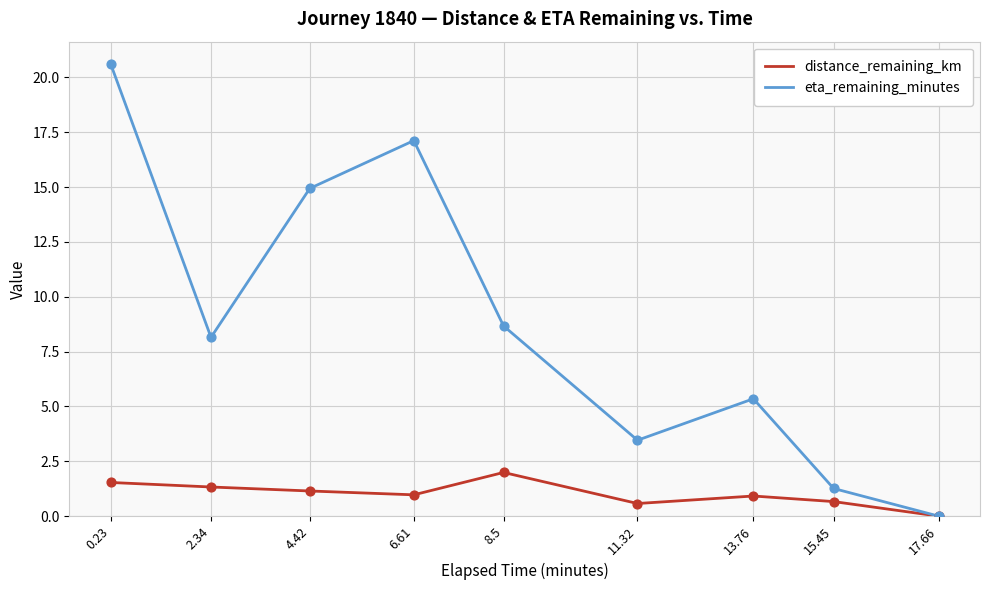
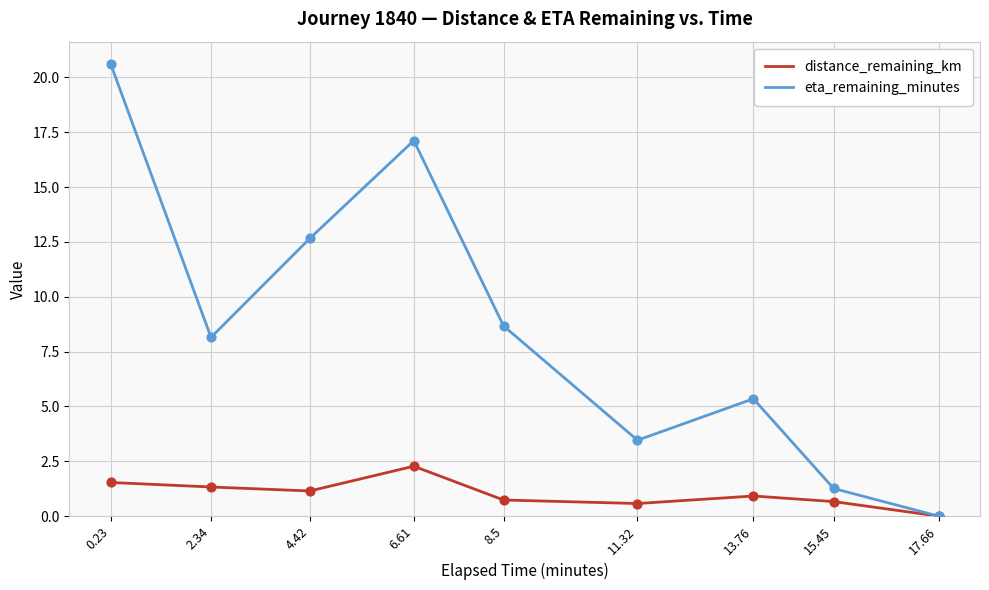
eta_remaining_minutes, 4.42: 14.9 -> 12.7
distance_remaining_km, 6.61: 1.0 -> 2.3
distance_remaining_km, 8.5: 2.0 -> 0.7
